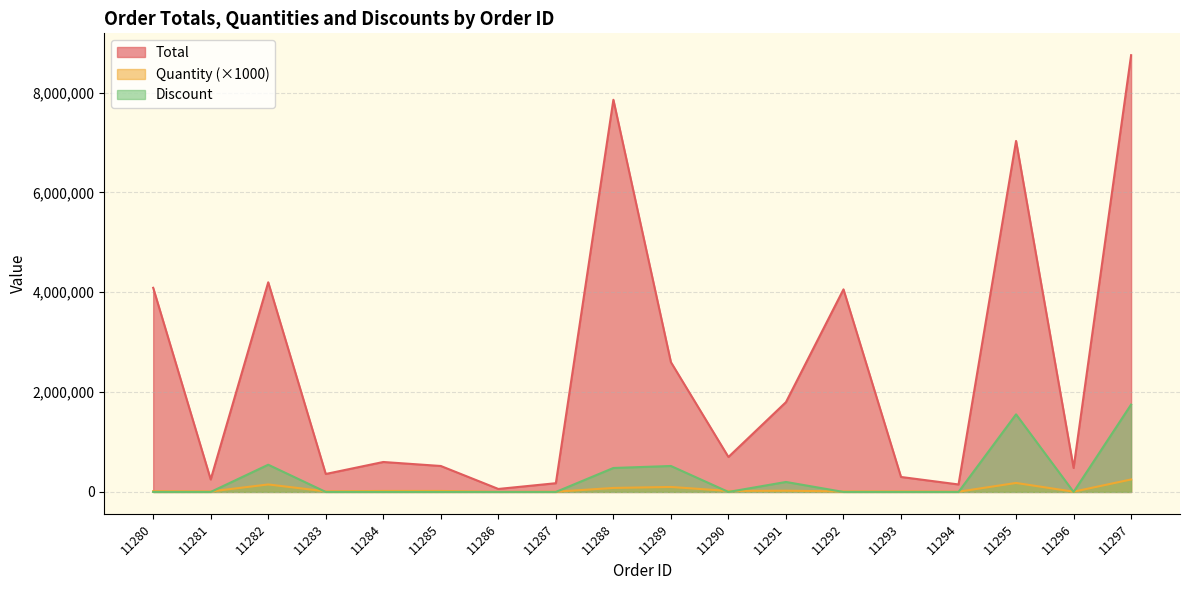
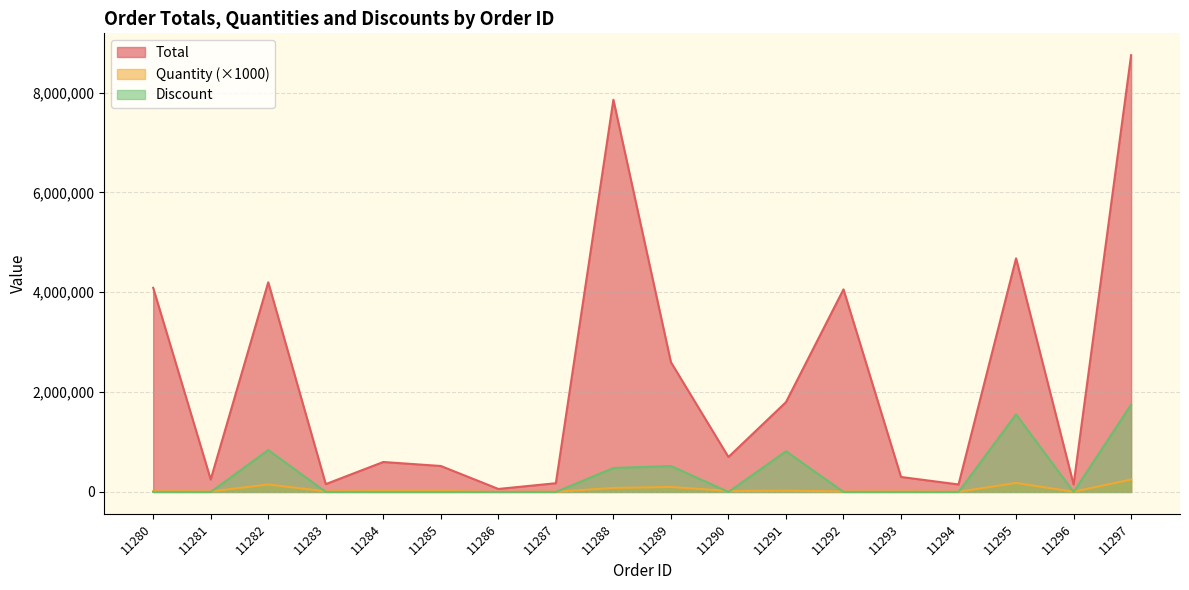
Discount, 11282: 500,000 -> 800,000
Total, 11283: 400,000 -> 200,000
Discount, 11291: 200,000 -> 800,000
Total, 11295: 7,000,000 -> 4,700,000
Total, 11296: 500,000 -> 200,000
